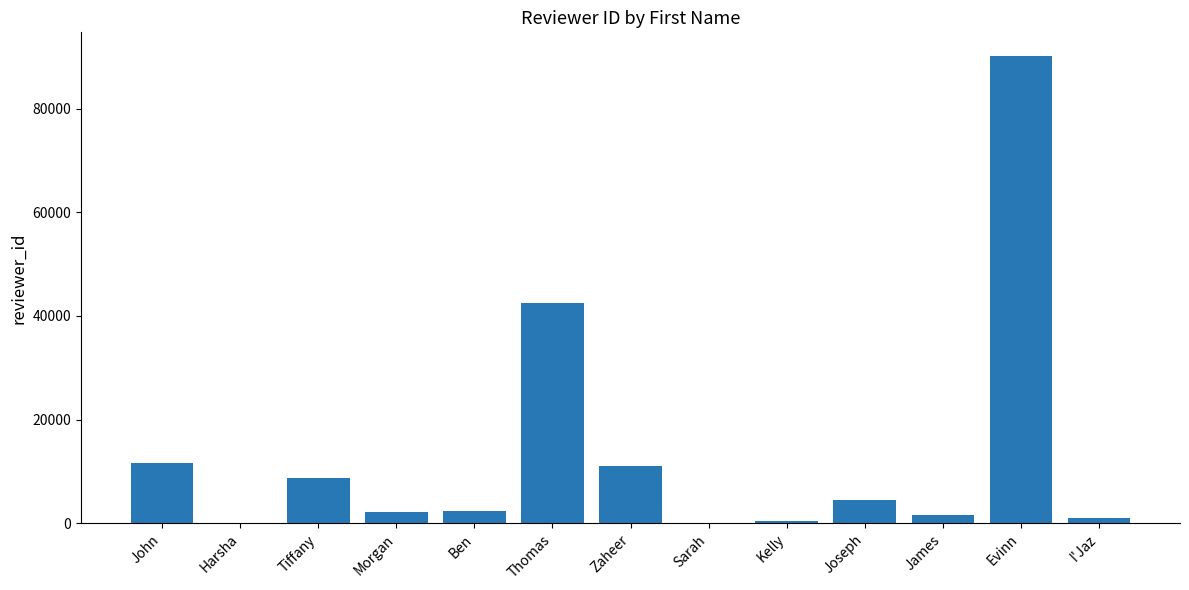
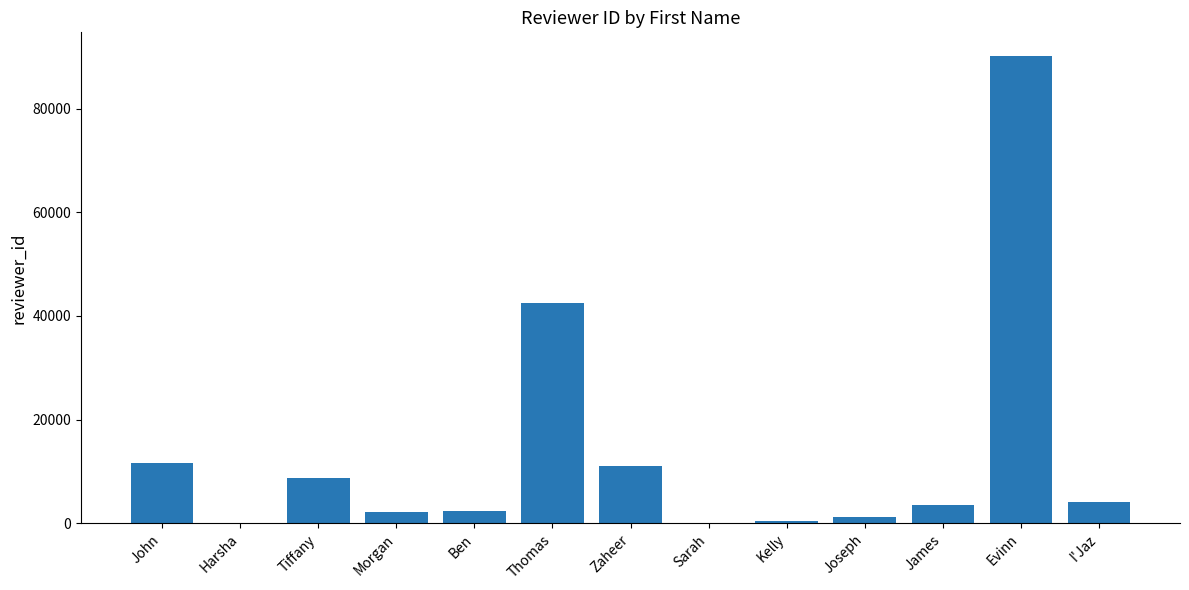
Joseph: 4000 -> 1000
James: 2000 -> 3000
I'Jaz: 1000 -> 4000
